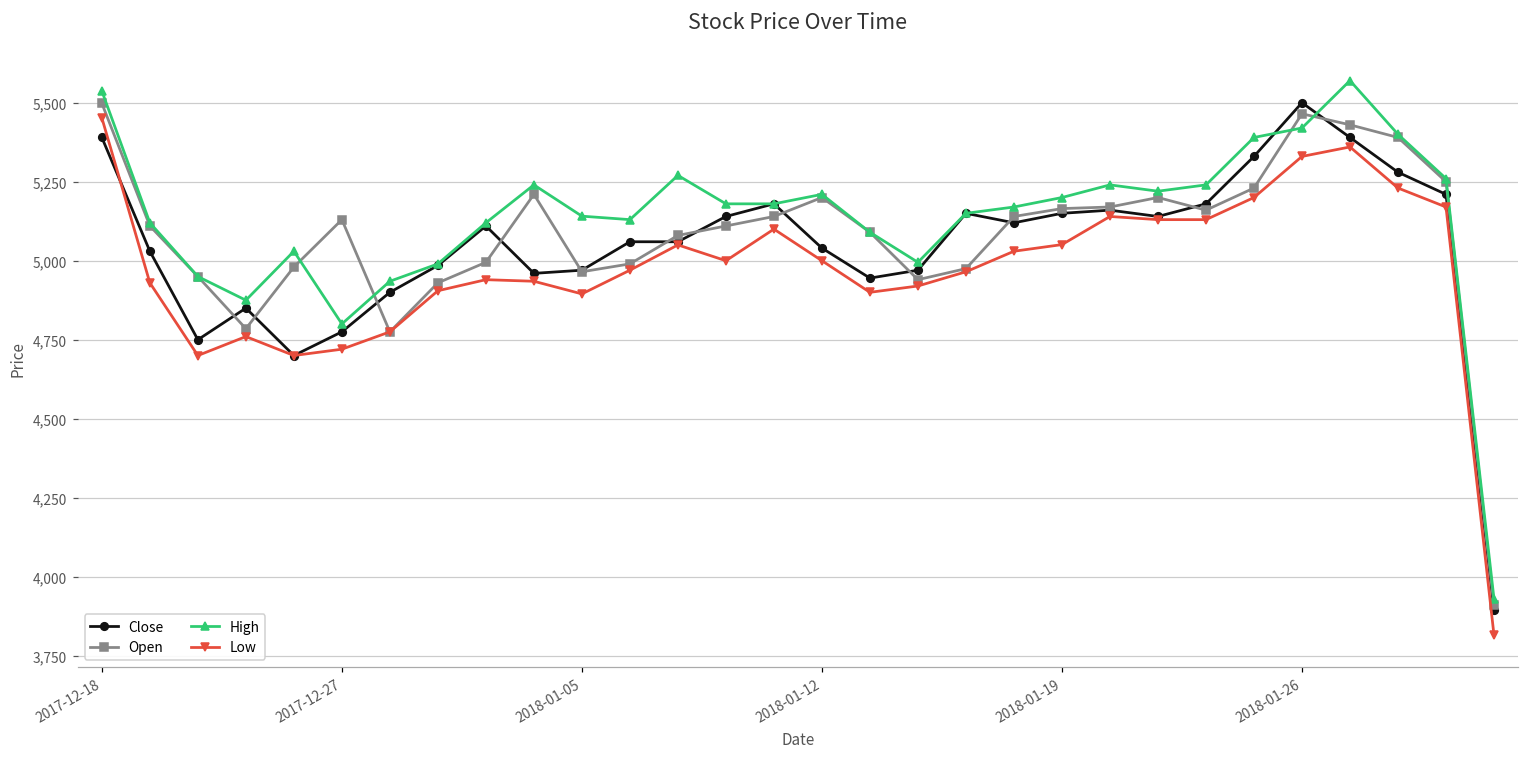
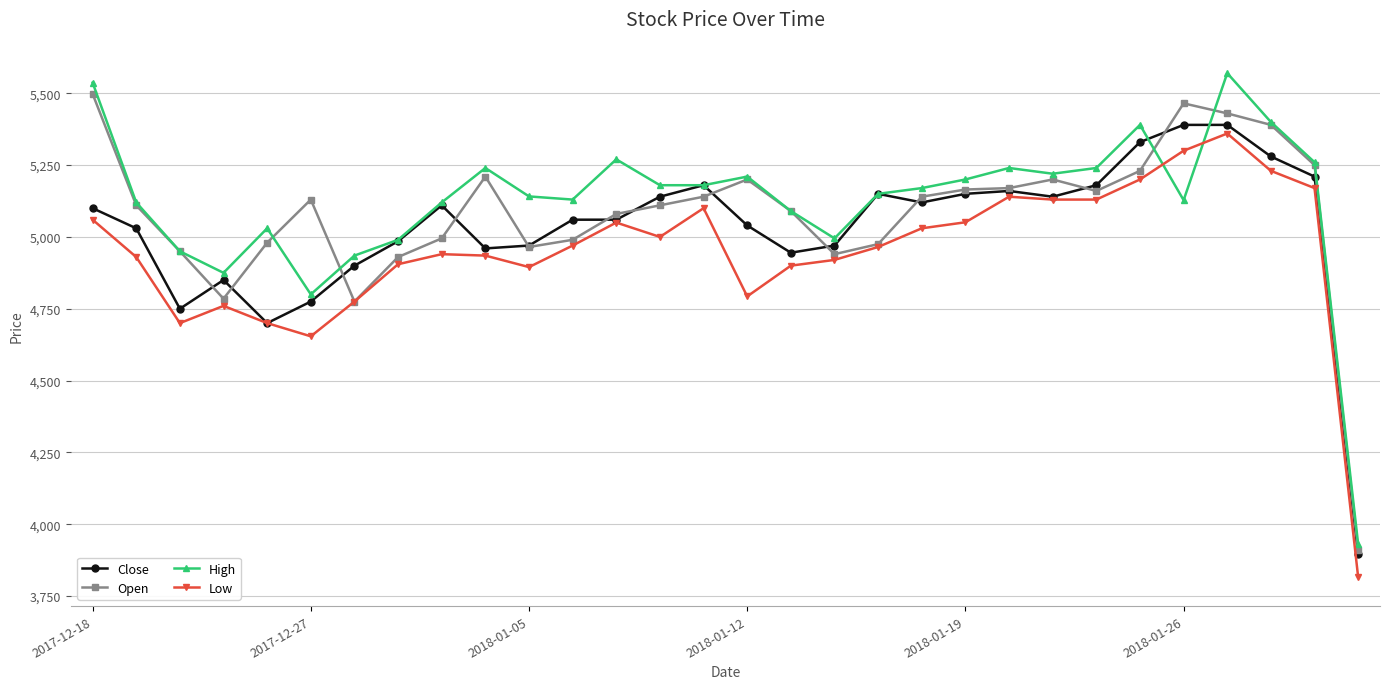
Close, 2017-12-18: 5,390 -> 5,100
Low, 2017-12-18: 5,450 -> 5,060
Low, 2017-12-27: 4,720 -> 4,650
Low, 2018-01-12: 5,000 -> 4,790
Close, 2018-01-26: 5,500 -> 5,390
High, 2018-01-26: 5,420 -> 5,130
Low, 2018-01-26: 5,330 -> 5,300
